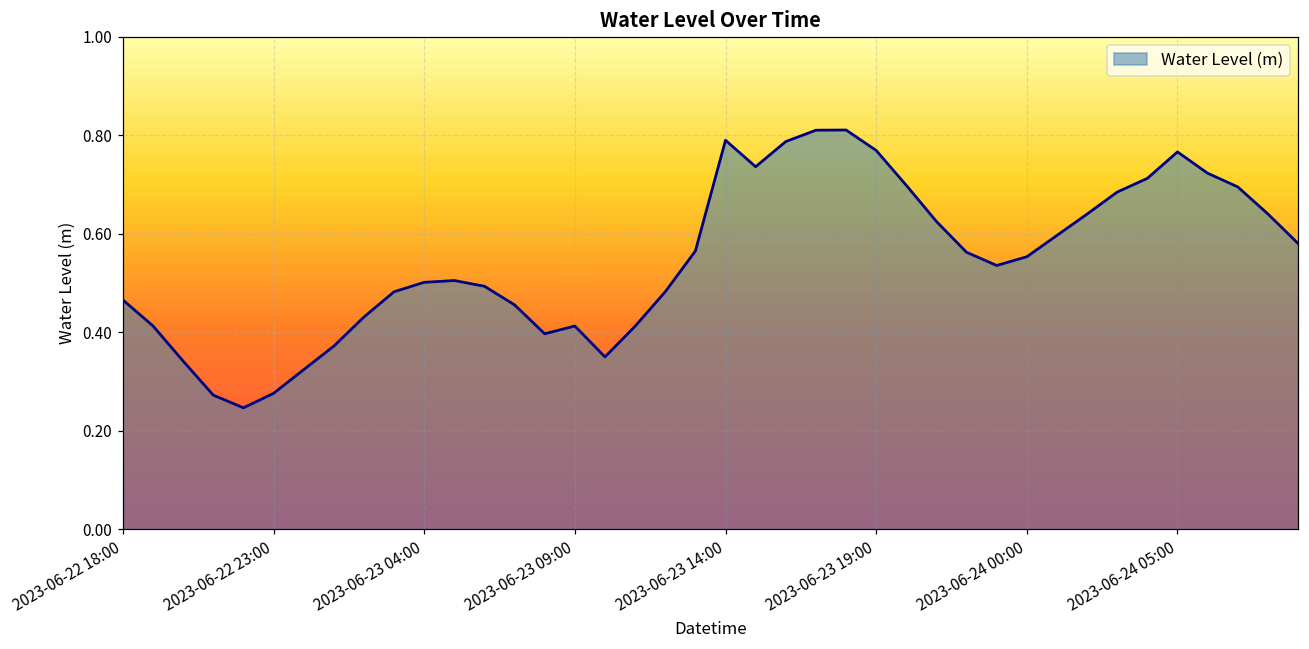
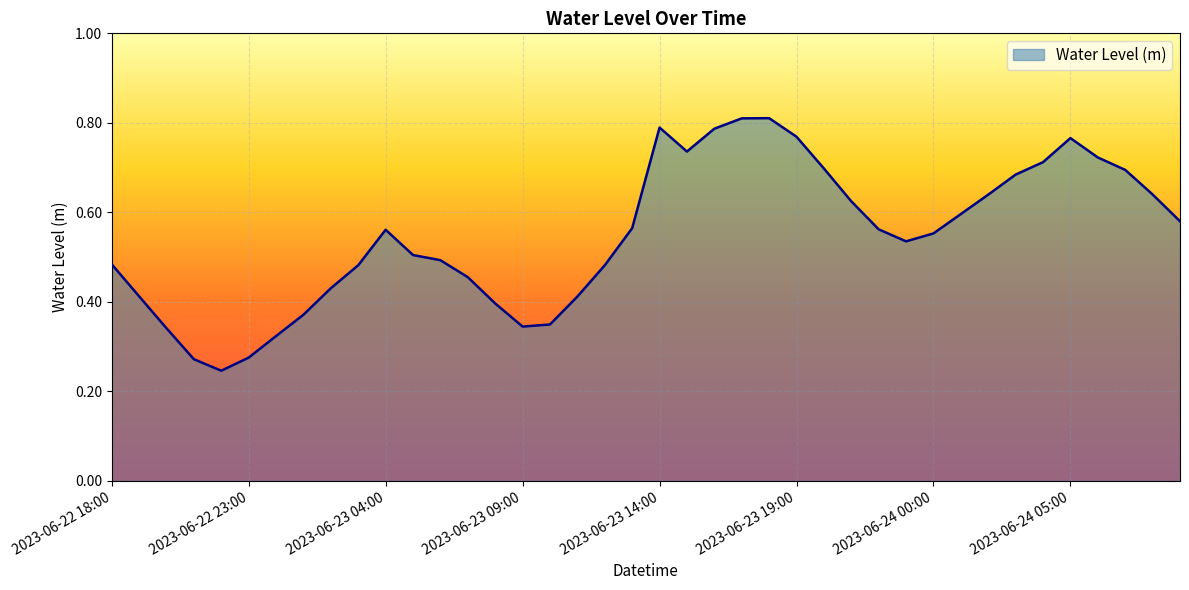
2023-06-22 18:00: 0.47 -> 0.48
2023-06-23 04:00: 0.50 -> 0.56
2023-06-23 09:00: 0.41 -> 0.34
